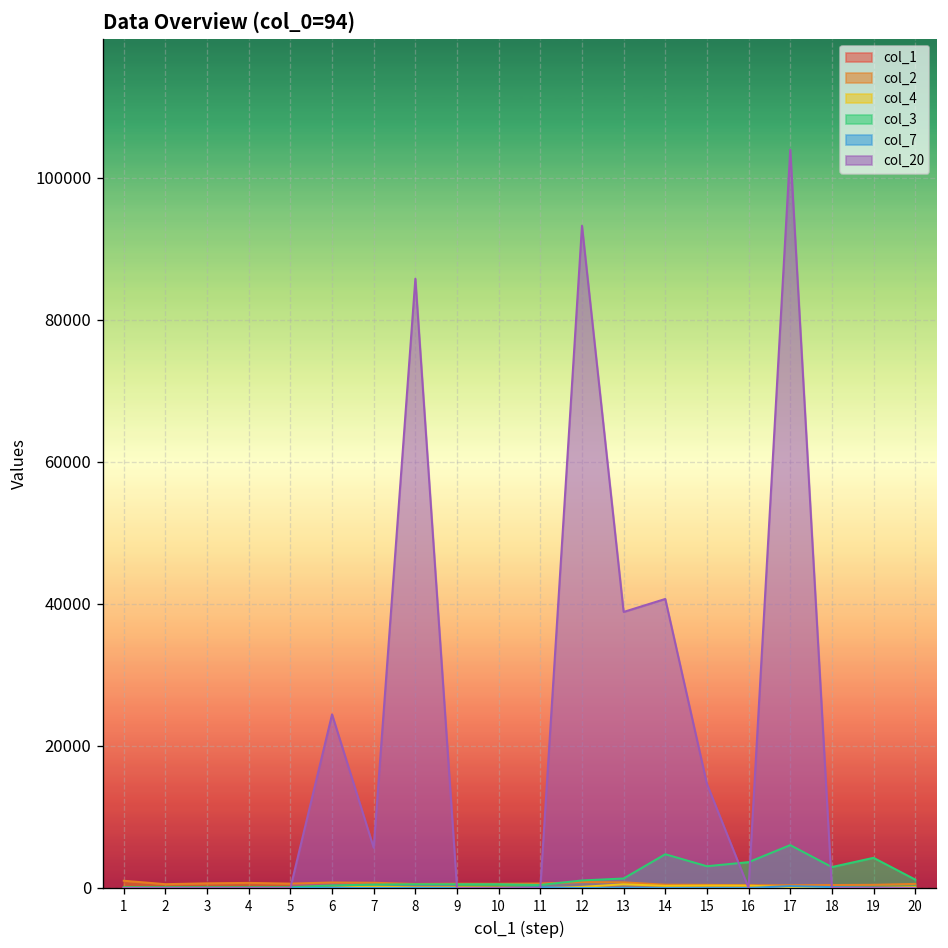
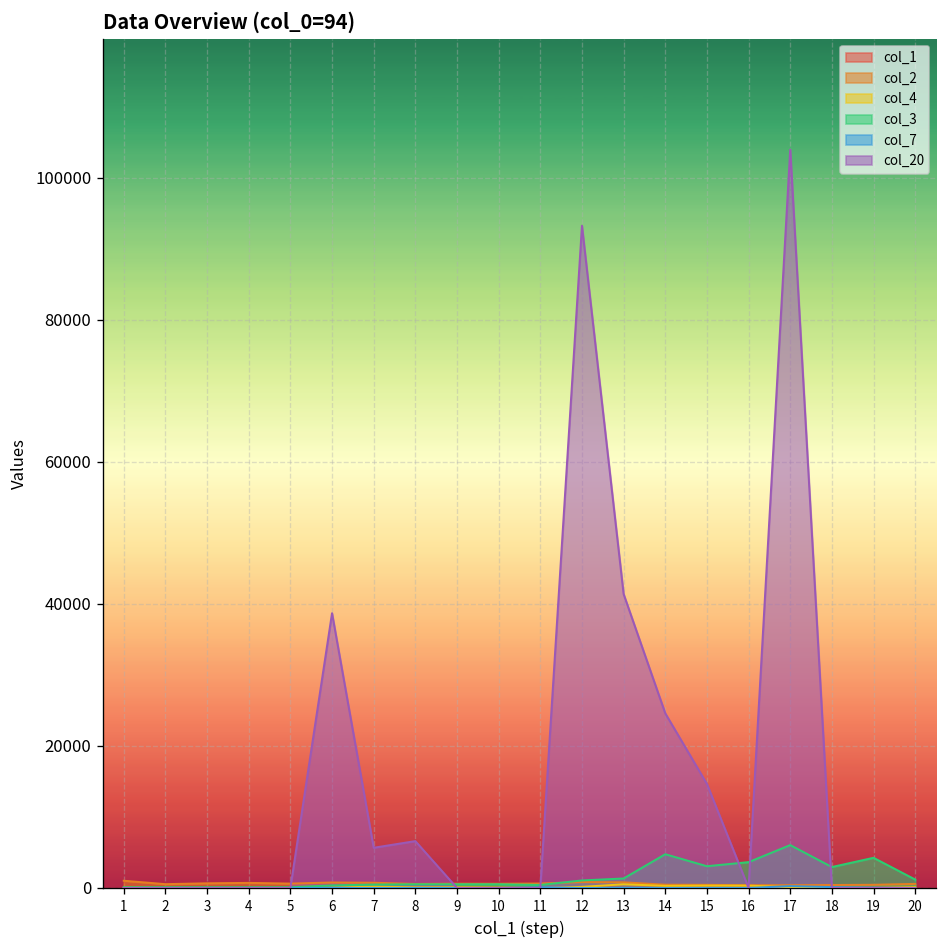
col_20, 6: 24000 -> 39000
col_20, 8: 86000 -> 7000
col_20, 13: 39000 -> 41000
col_20, 14: 41000 -> 25000
